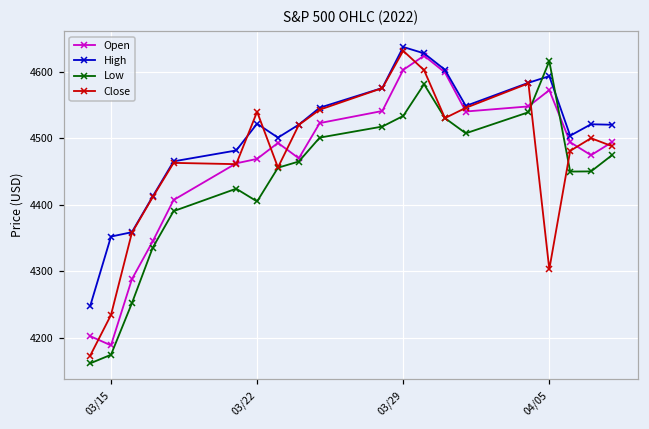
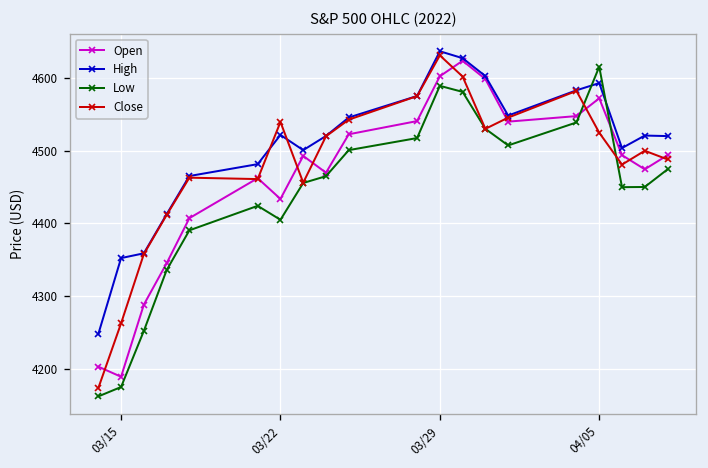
Close, 03/15: 4230 -> 4260
Open, 03/22: 4470 -> 4430
Low, 03/29: 4530 -> 4590
Close, 04/05: 4300 -> 4530
